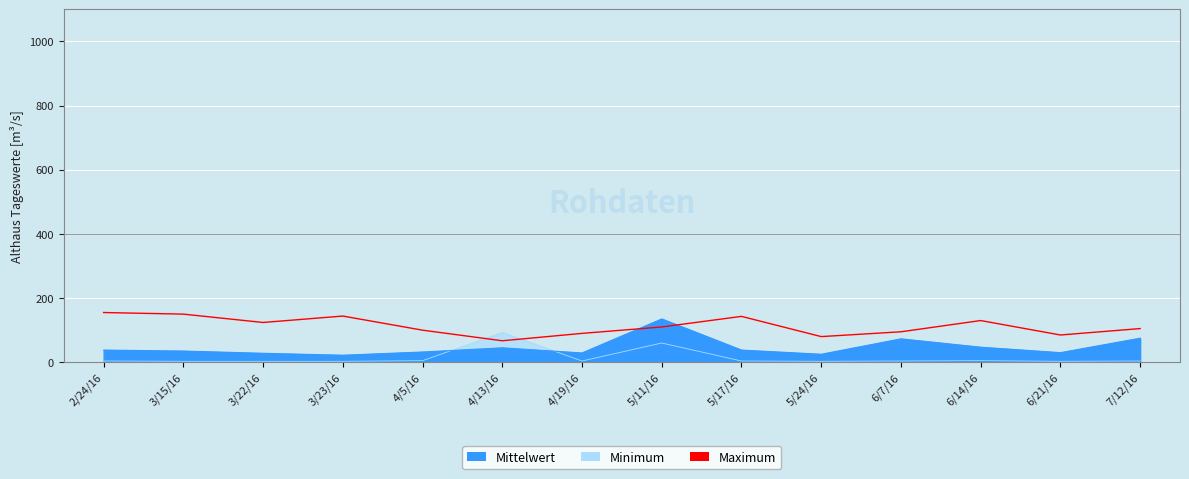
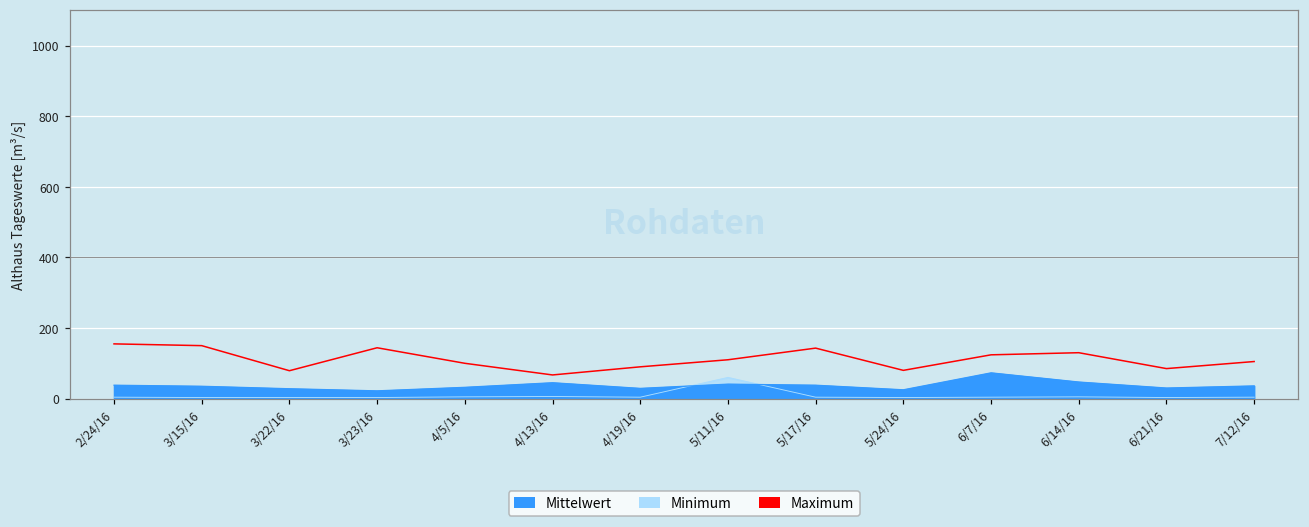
Maximum, 3/22/16: 120 -> 80
Minimum, 4/13/16: 90 -> 10
Mittelwert, 5/11/16: 140 -> 40
Maximum, 6/7/16: 100 -> 120
Mittelwert, 7/12/16: 80 -> 40
